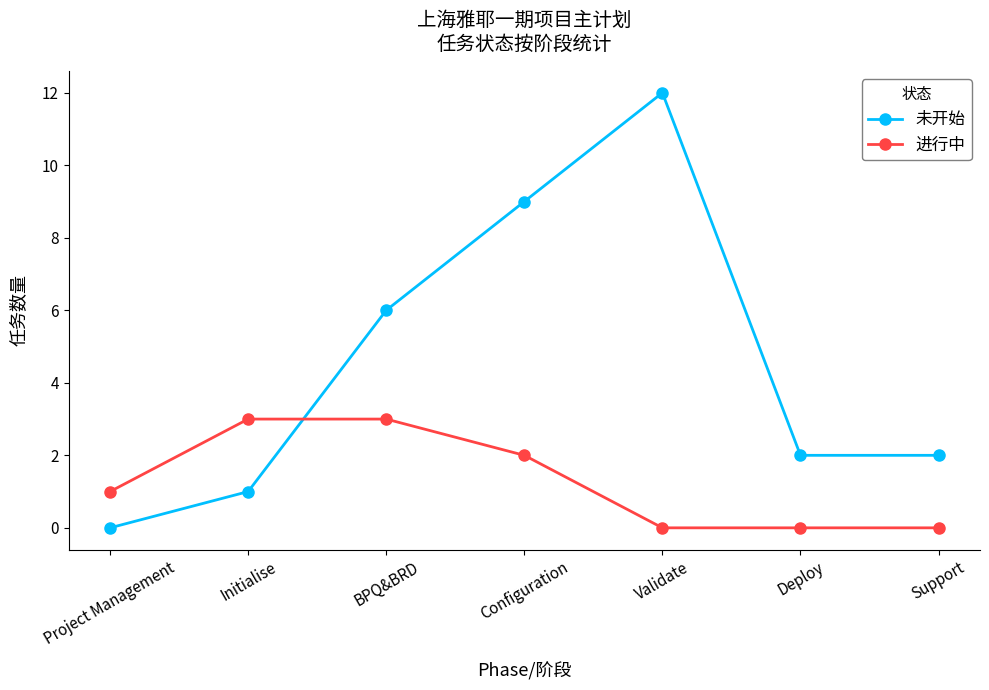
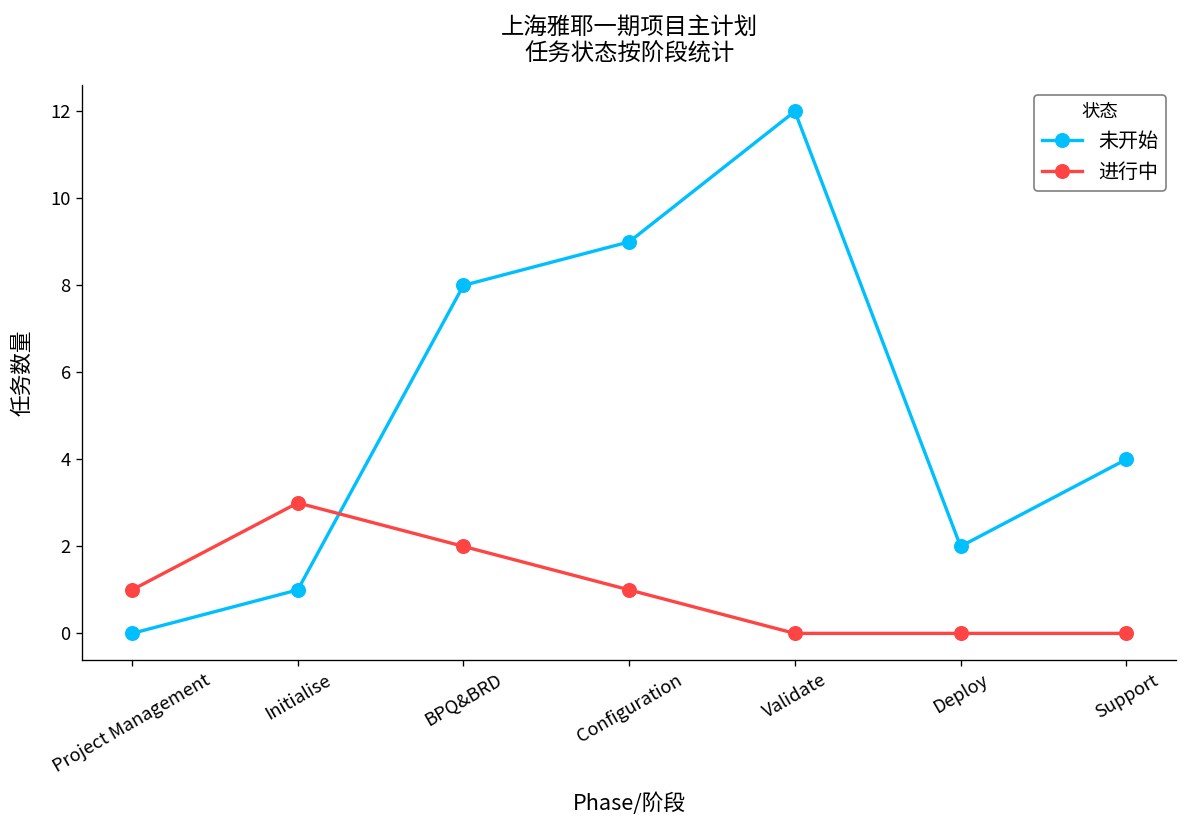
未开始, BPQ&BRD: 6 -> 8
进行中, BPQ&BRD: 3 -> 2
进行中, Configuration: 2 -> 1
未开始, Support: 2 -> 4
